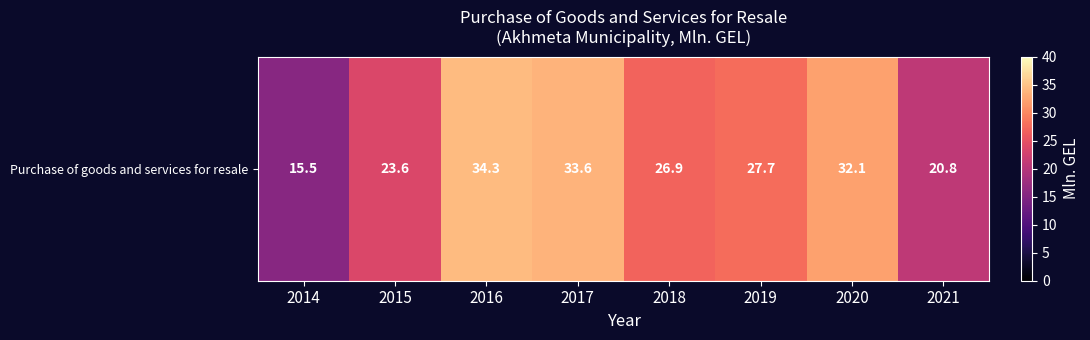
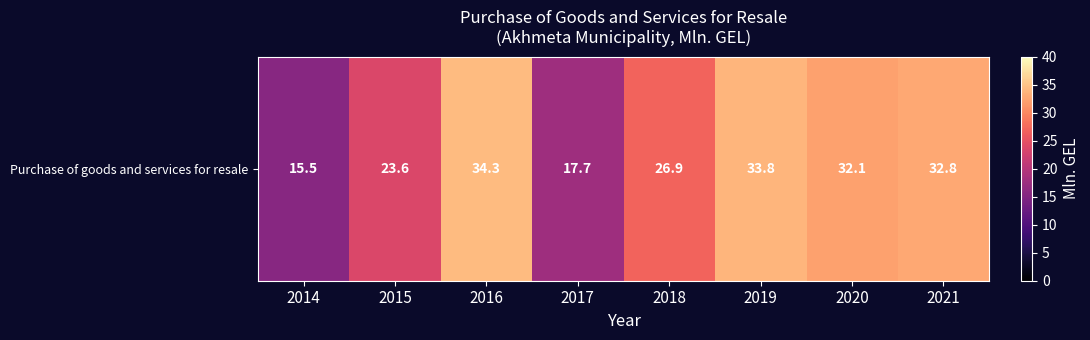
Purchase of goods and services for resale, 2017: 33.6 -> 17.7
Purchase of goods and services for resale, 2019: 27.7 -> 33.8
Purchase of goods and services for resale, 2021: 20.8 -> 32.8
